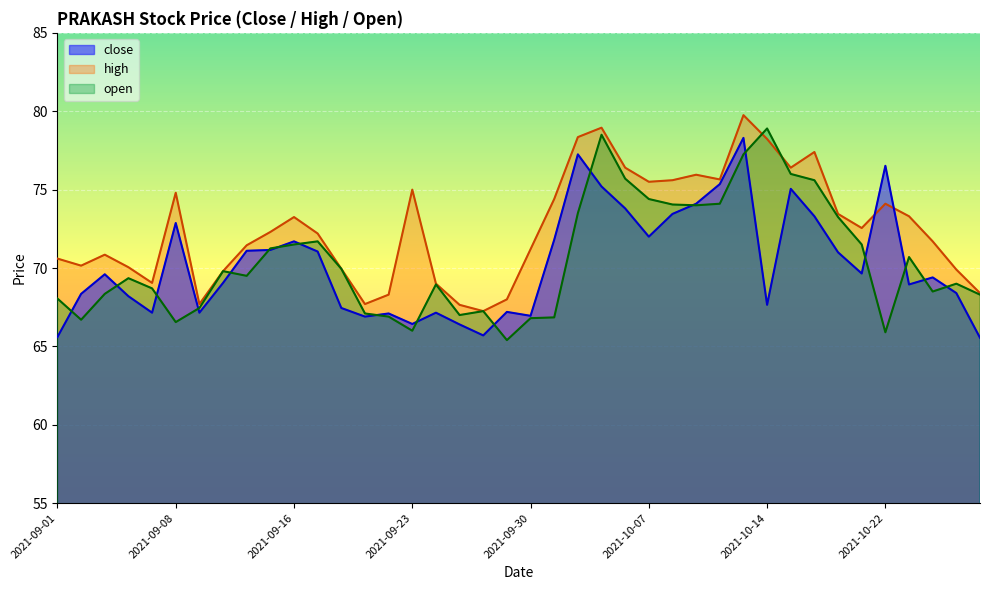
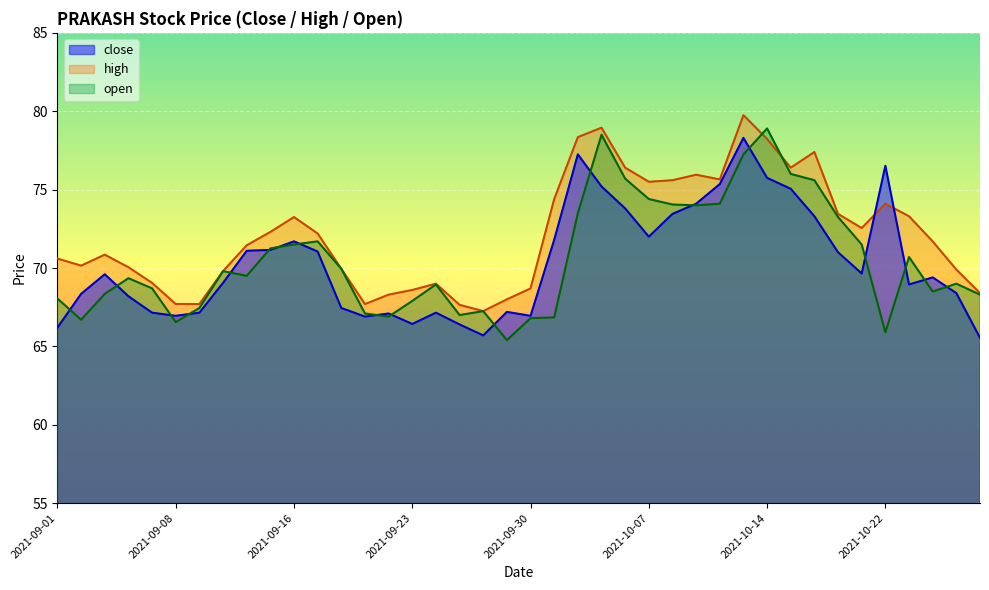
close, 2021-09-01: 65.6 -> 66.2
close, 2021-09-08: 72.9 -> 67.0
high, 2021-09-08: 74.8 -> 67.7
high, 2021-09-23: 75.0 -> 68.6
open, 2021-09-23: 66.0 -> 67.9
high, 2021-09-30: 71.2 -> 68.7
close, 2021-10-14: 67.7 -> 75.8
